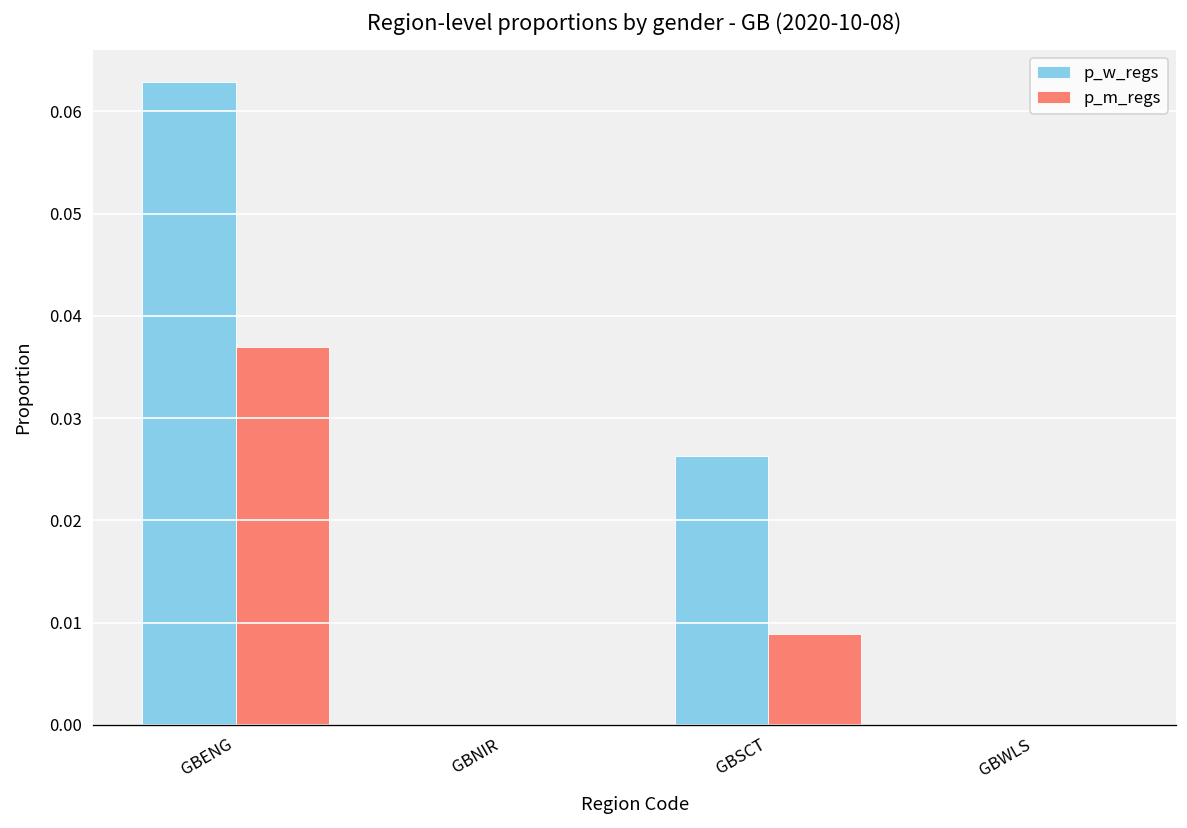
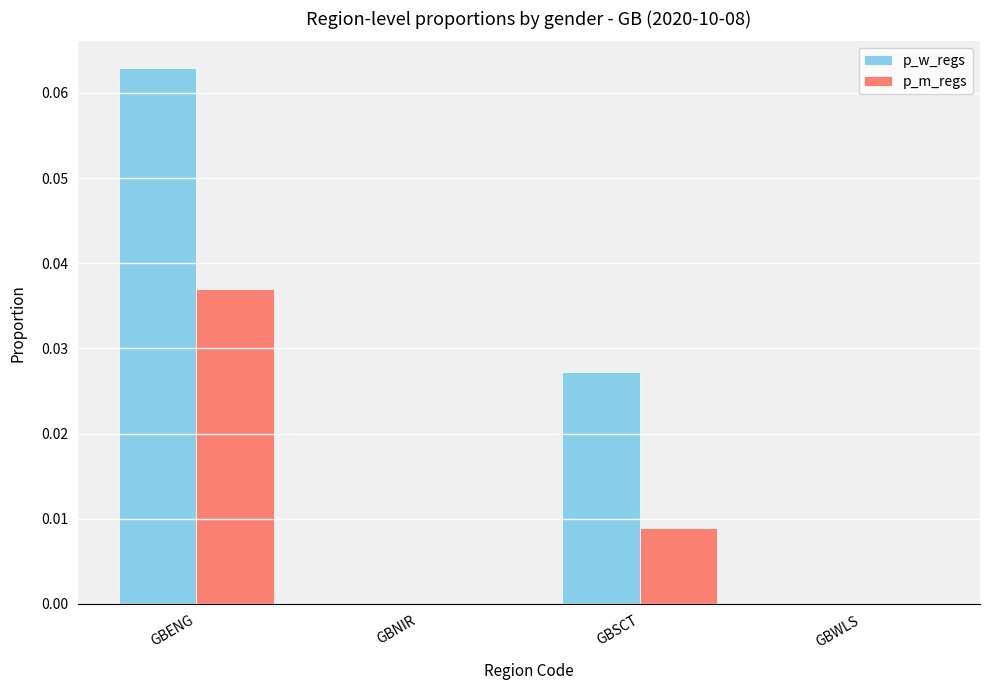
p_w_regs, GBSCT: 0.026 -> 0.027
